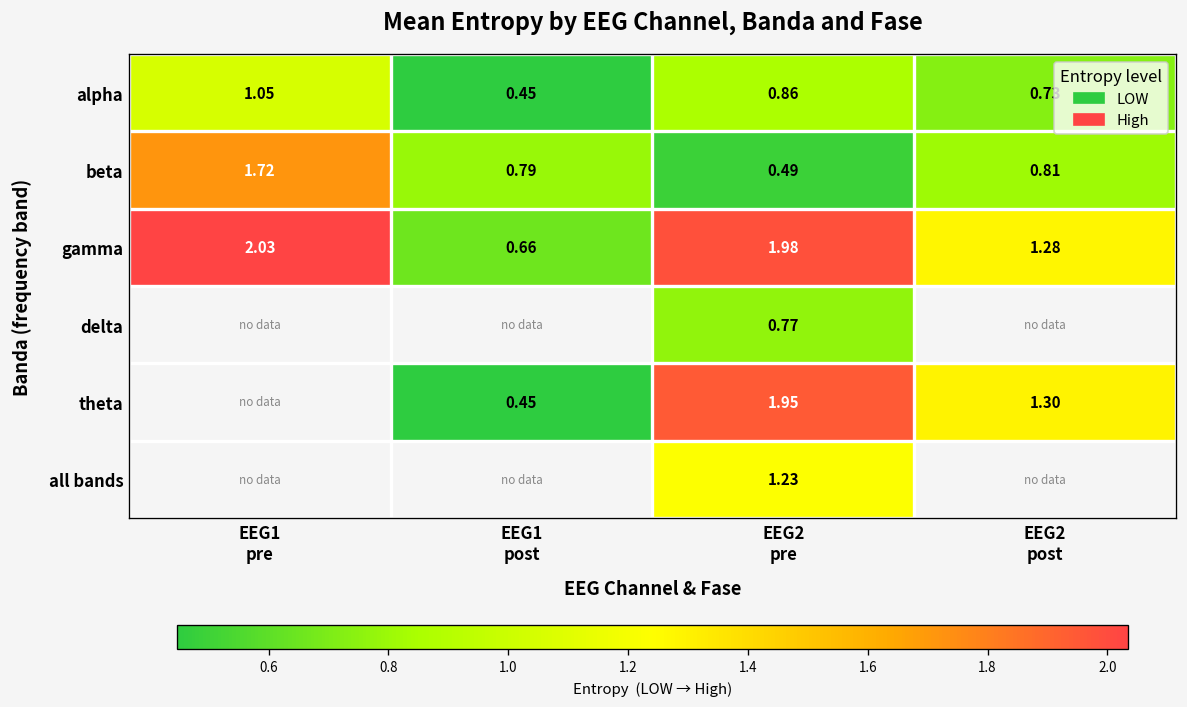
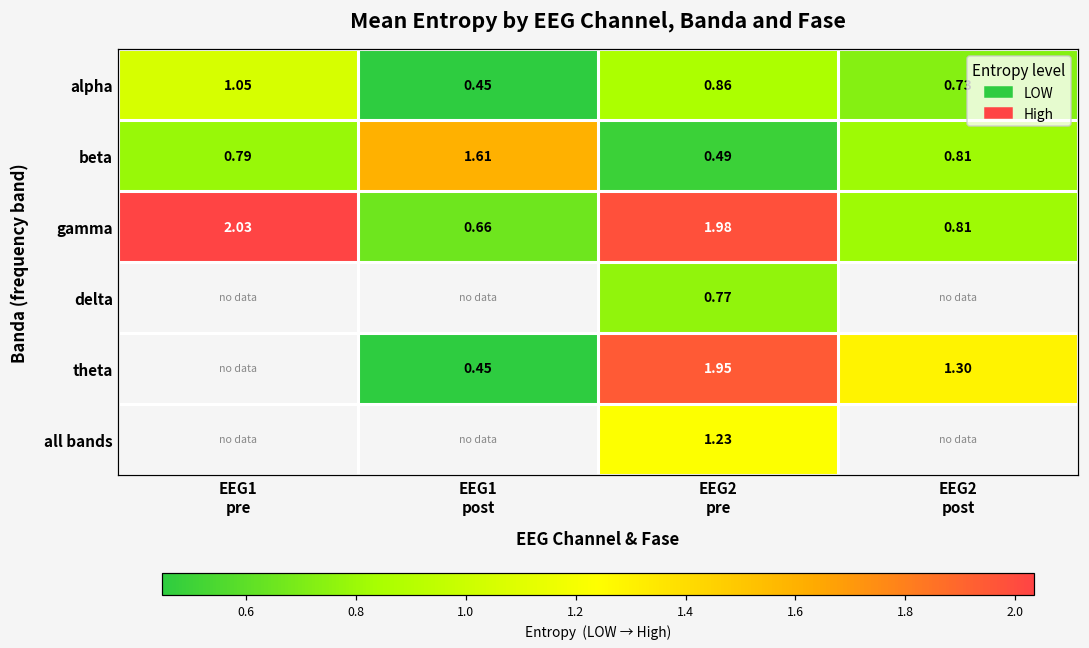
beta, EEG1 pre: 1.72 -> 0.79
beta, EEG1 post: 0.79 -> 1.61
gamma, EEG2 post: 1.28 -> 0.81
